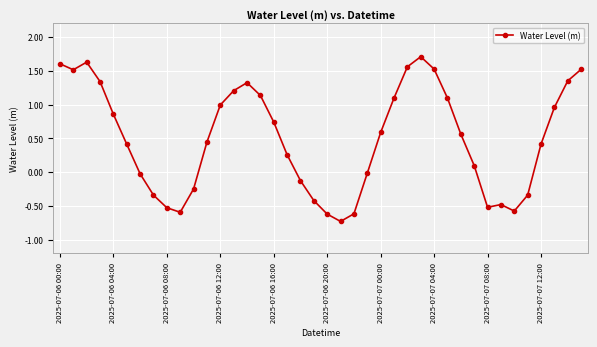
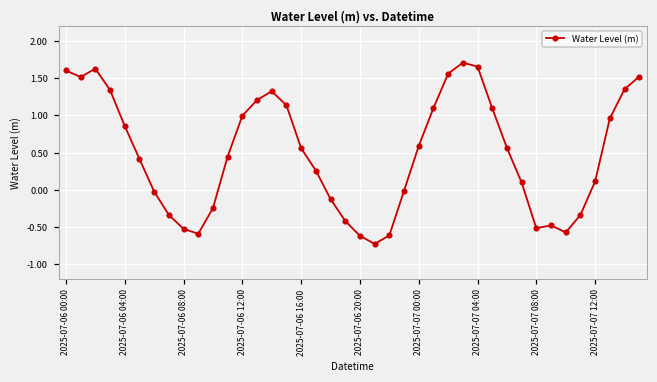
2025-07-06 16:00: 0.7 -> 0.6
2025-07-07 04:00: 1.5 -> 1.7
2025-07-07 12:00: 0.4 -> 0.1
